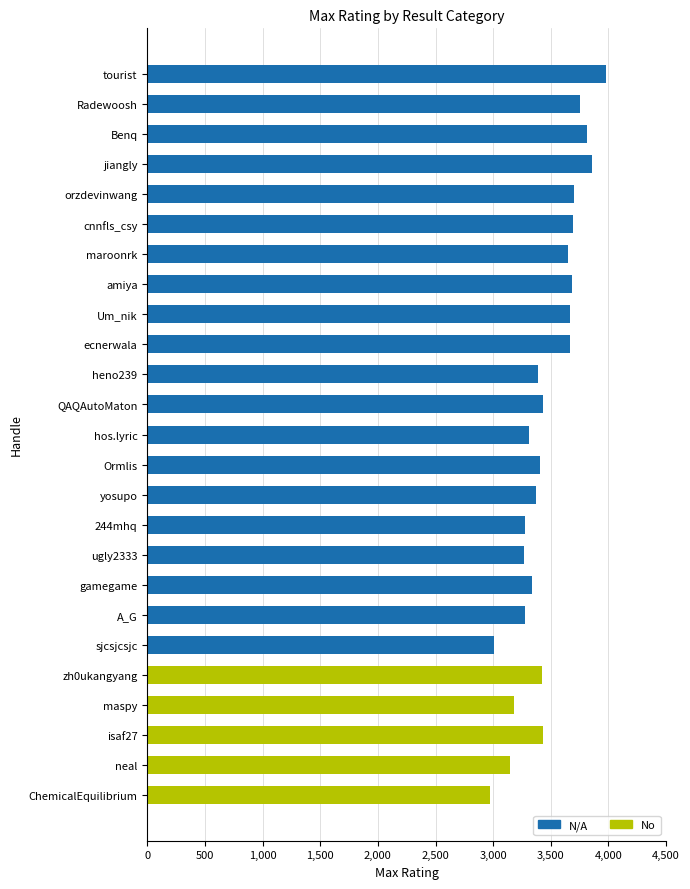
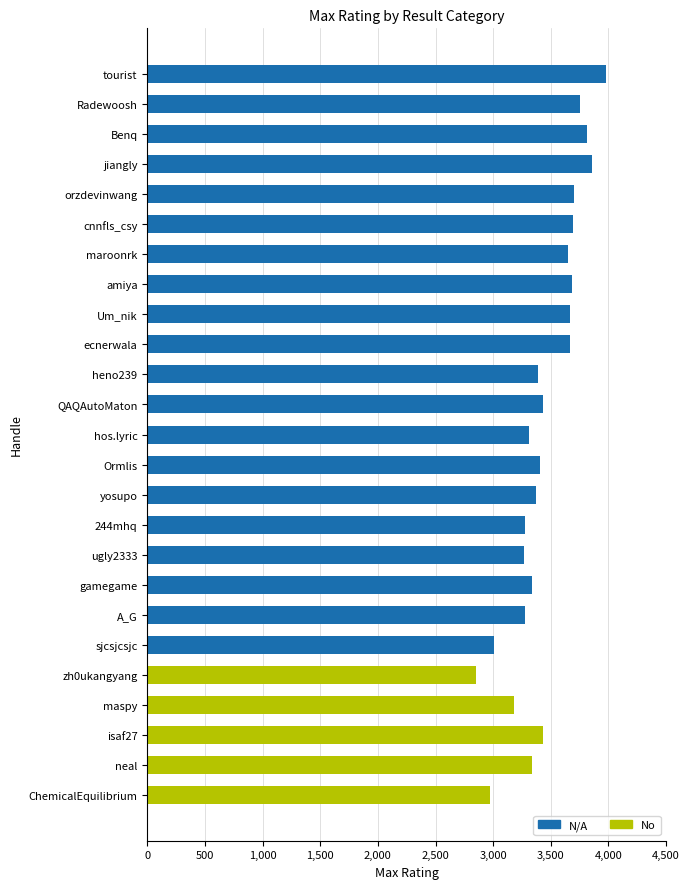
No, zh0ukangyang: 3,420 -> 2,860
No, neal: 3,150 -> 3,340
